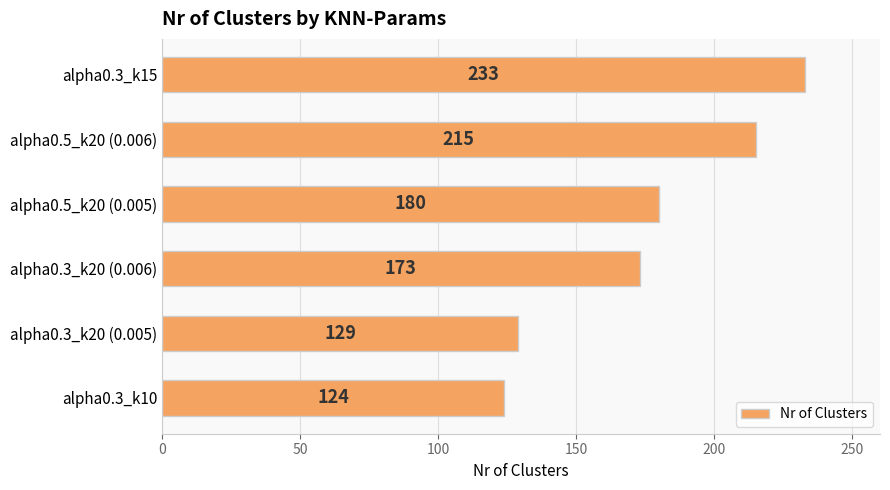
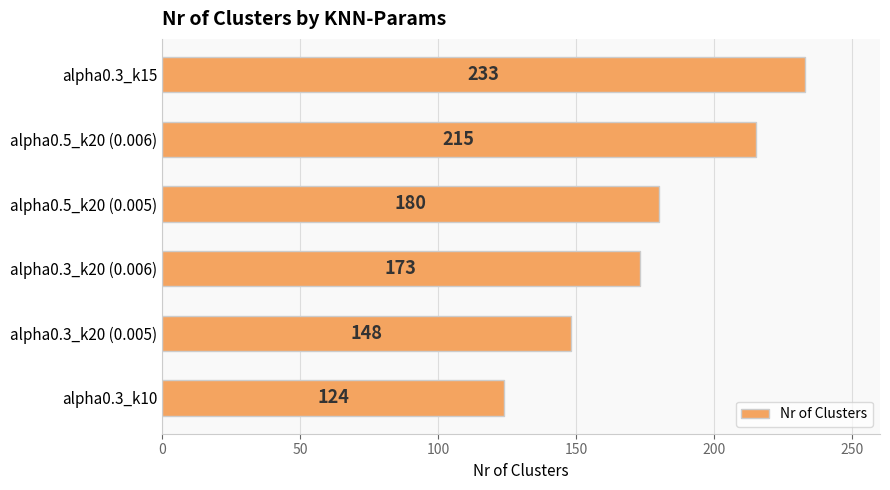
alpha0.3_k20 (0.005): 129 -> 148
